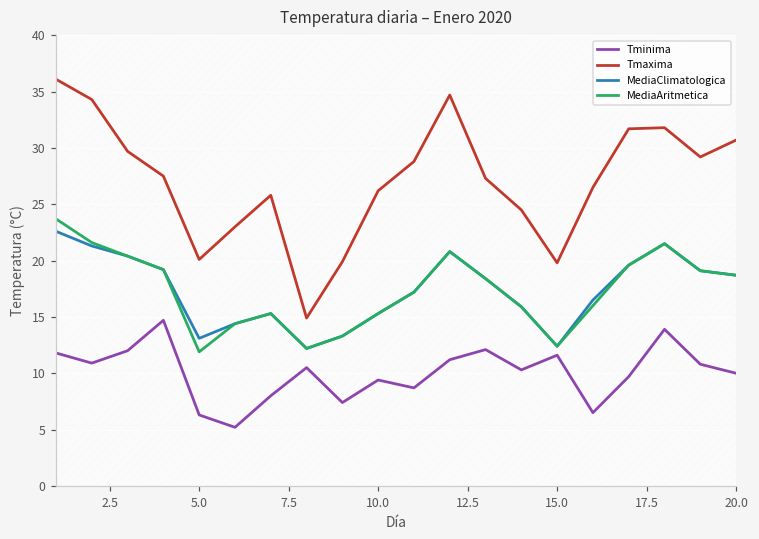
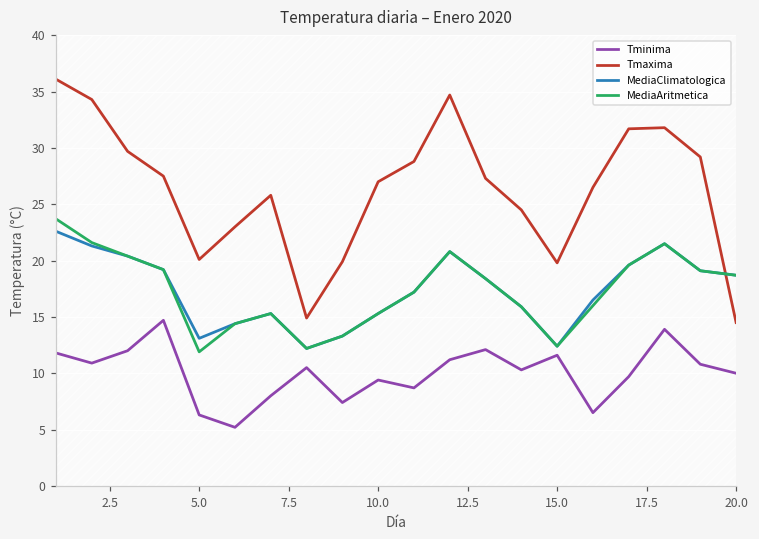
Tmaxima, 10.0: 26.2 -> 27.0
Tmaxima, 20.0: 30.7 -> 14.5
